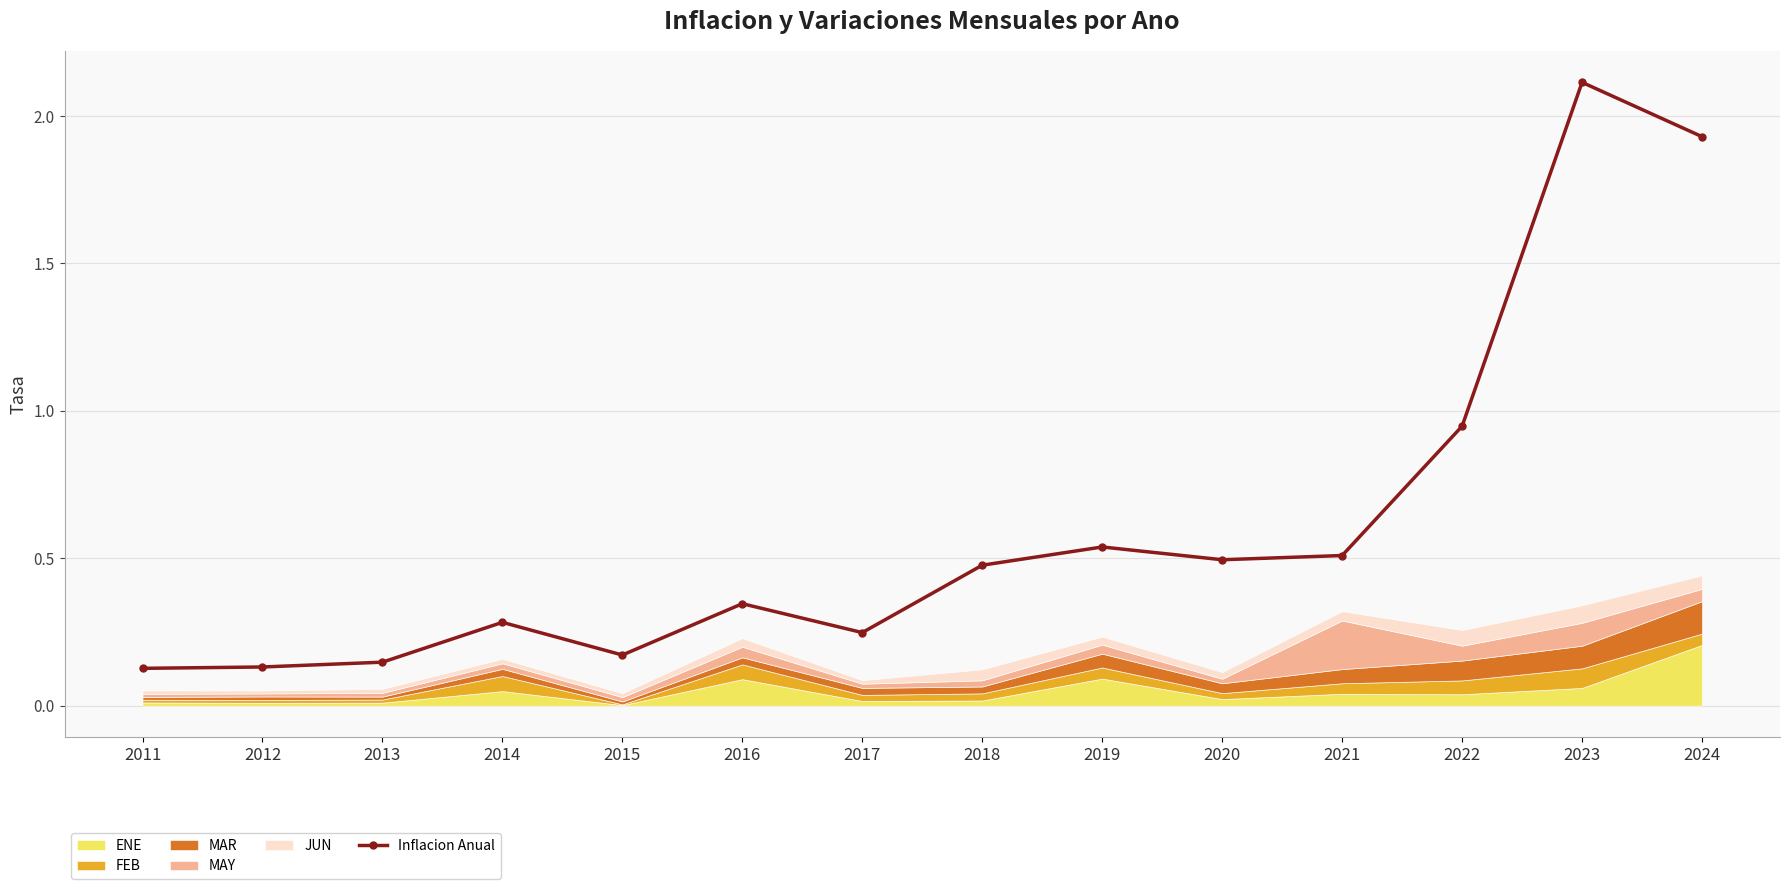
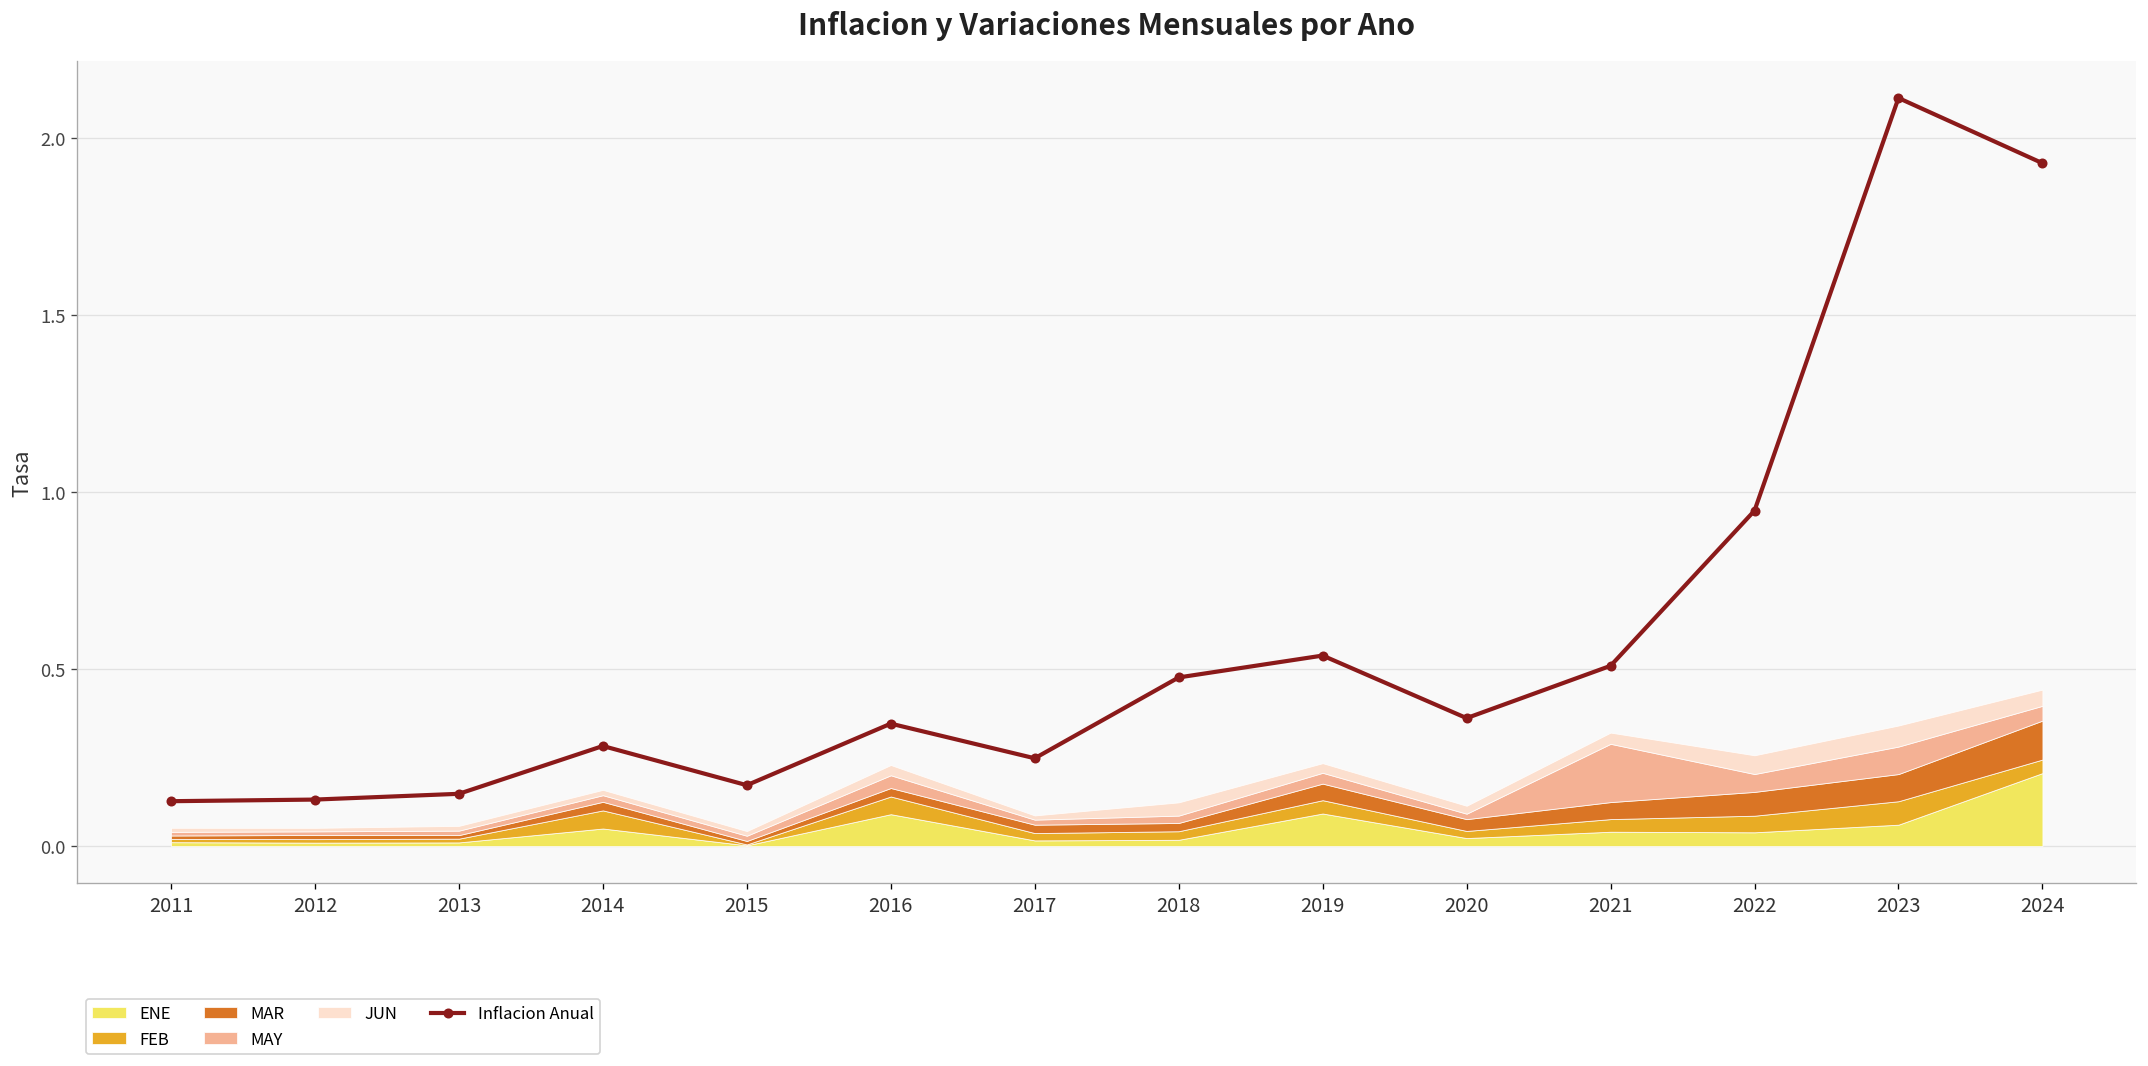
Inflacion Anual, 2020: 0.50 -> 0.36
